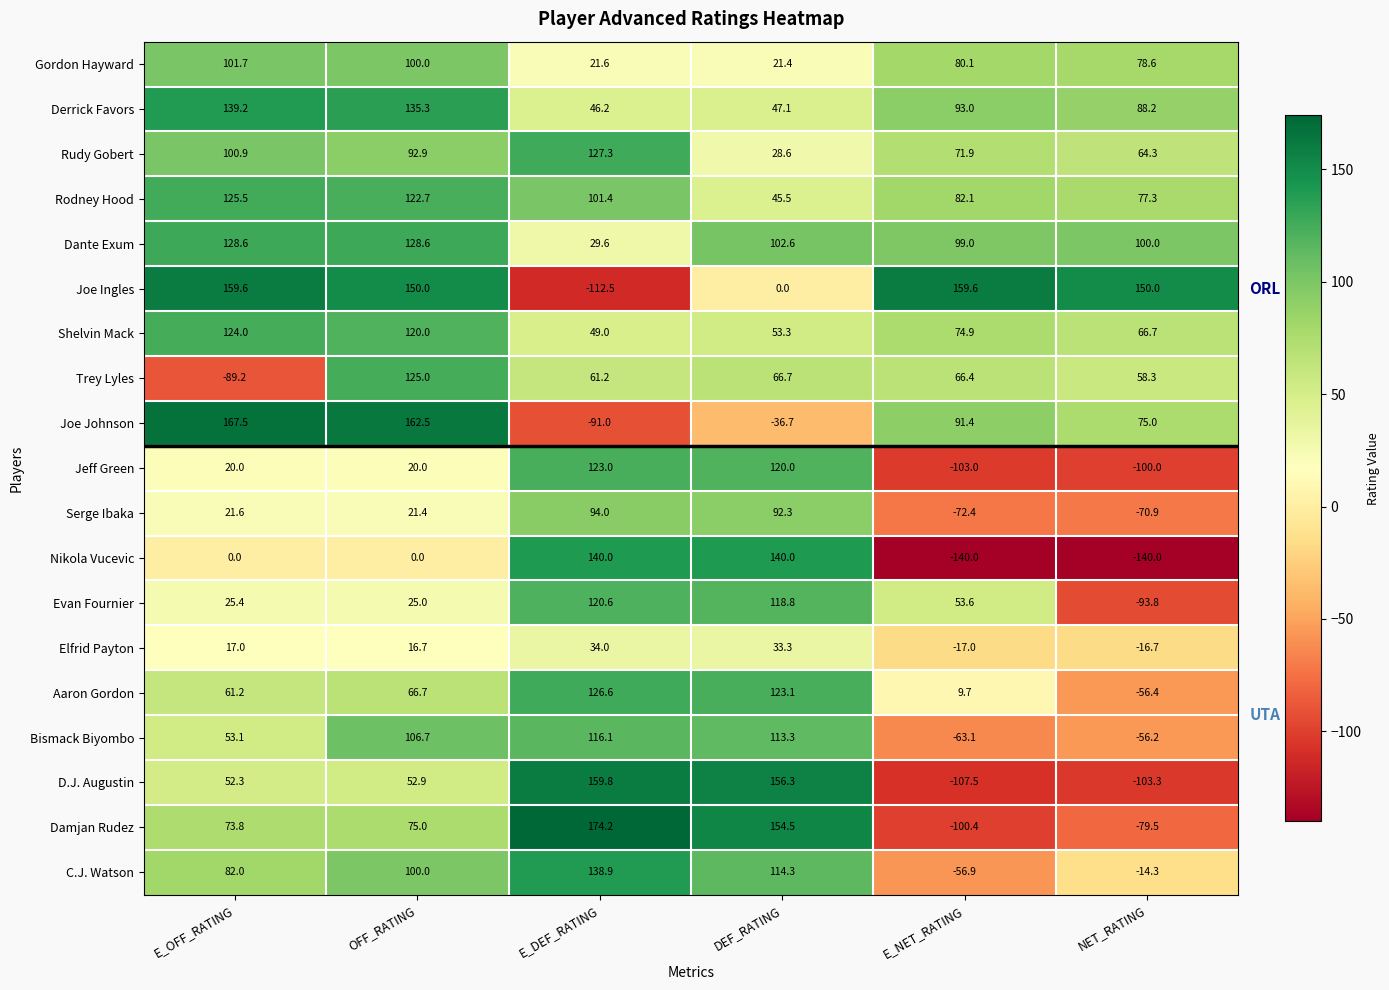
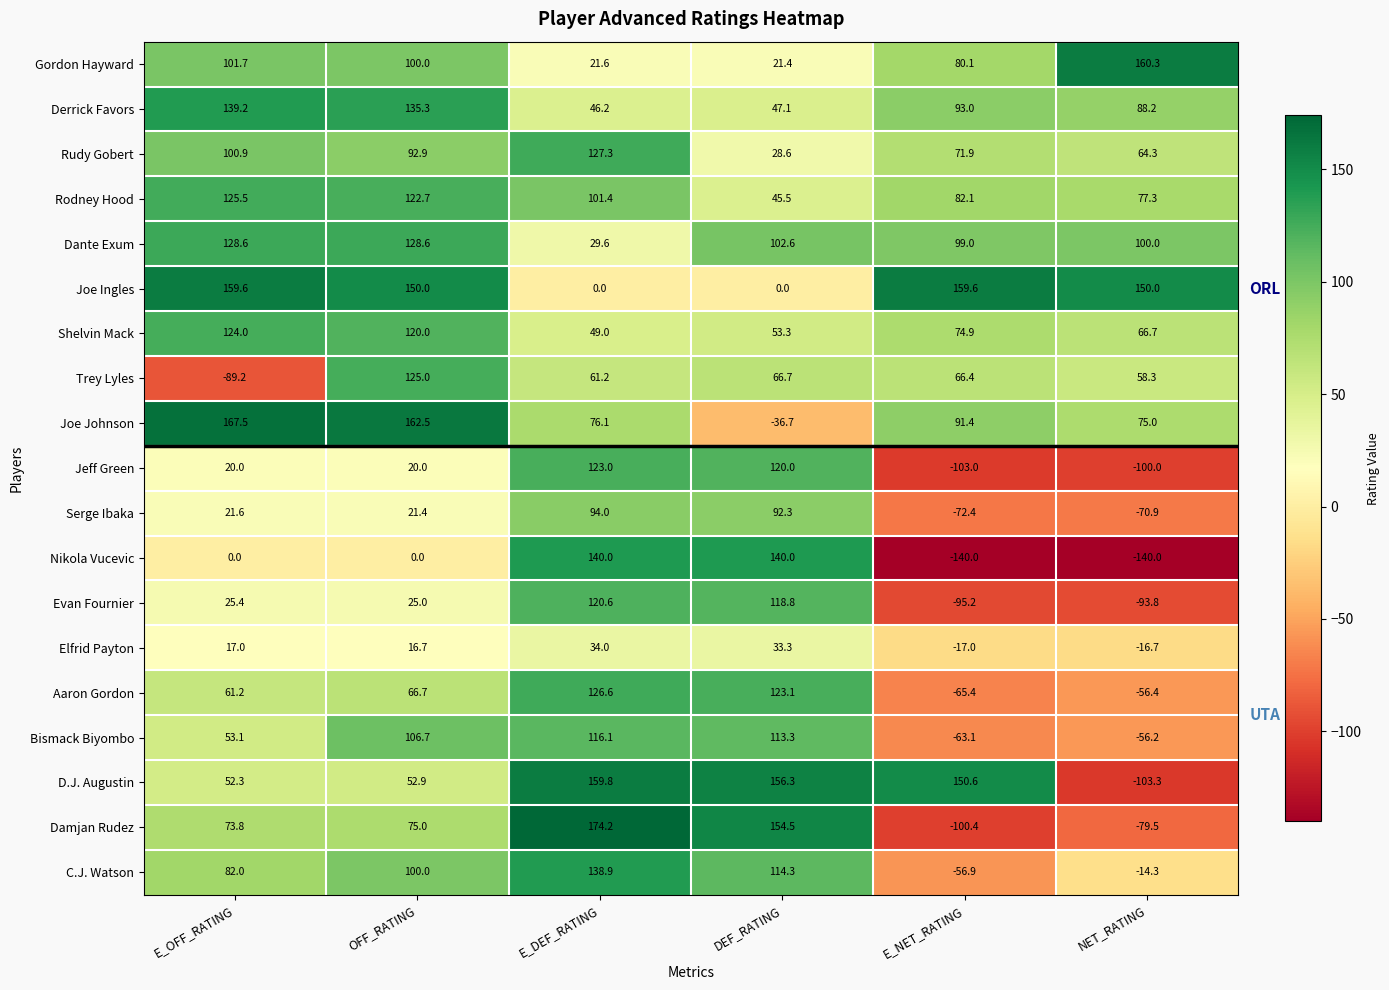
Gordon Hayward, NET_RATING: 78.6 -> 160.3
Joe Ingles, E_DEF_RATING: -112.5 -> 0.0
Joe Johnson, E_DEF_RATING: -91.0 -> 76.1
Evan Fournier, E_NET_RATING: 53.6 -> -95.2
Aaron Gordon, E_NET_RATING: 9.7 -> -65.4
D.J. Augustin, E_NET_RATING: -107.5 -> 150.6
